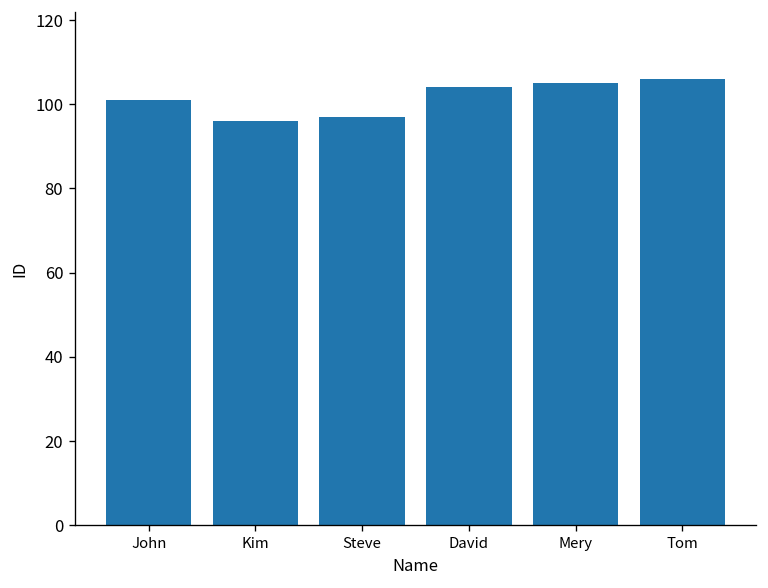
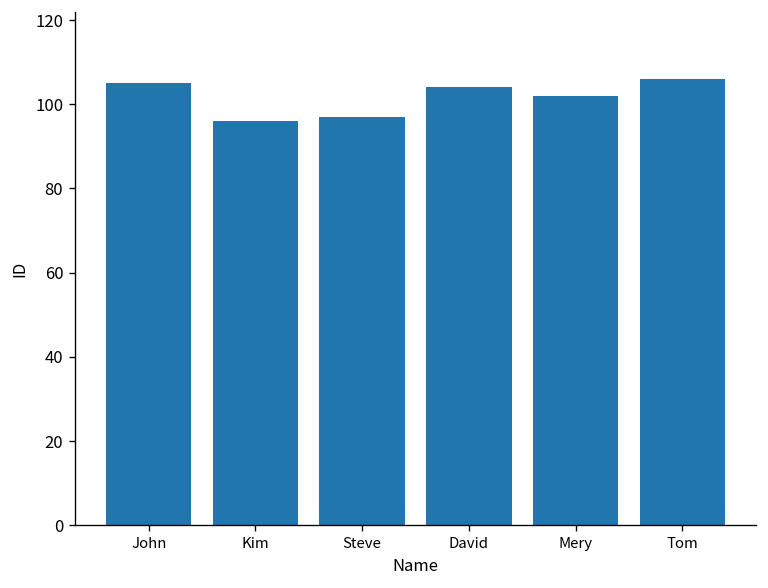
John: 101 -> 105
Mery: 105 -> 102
